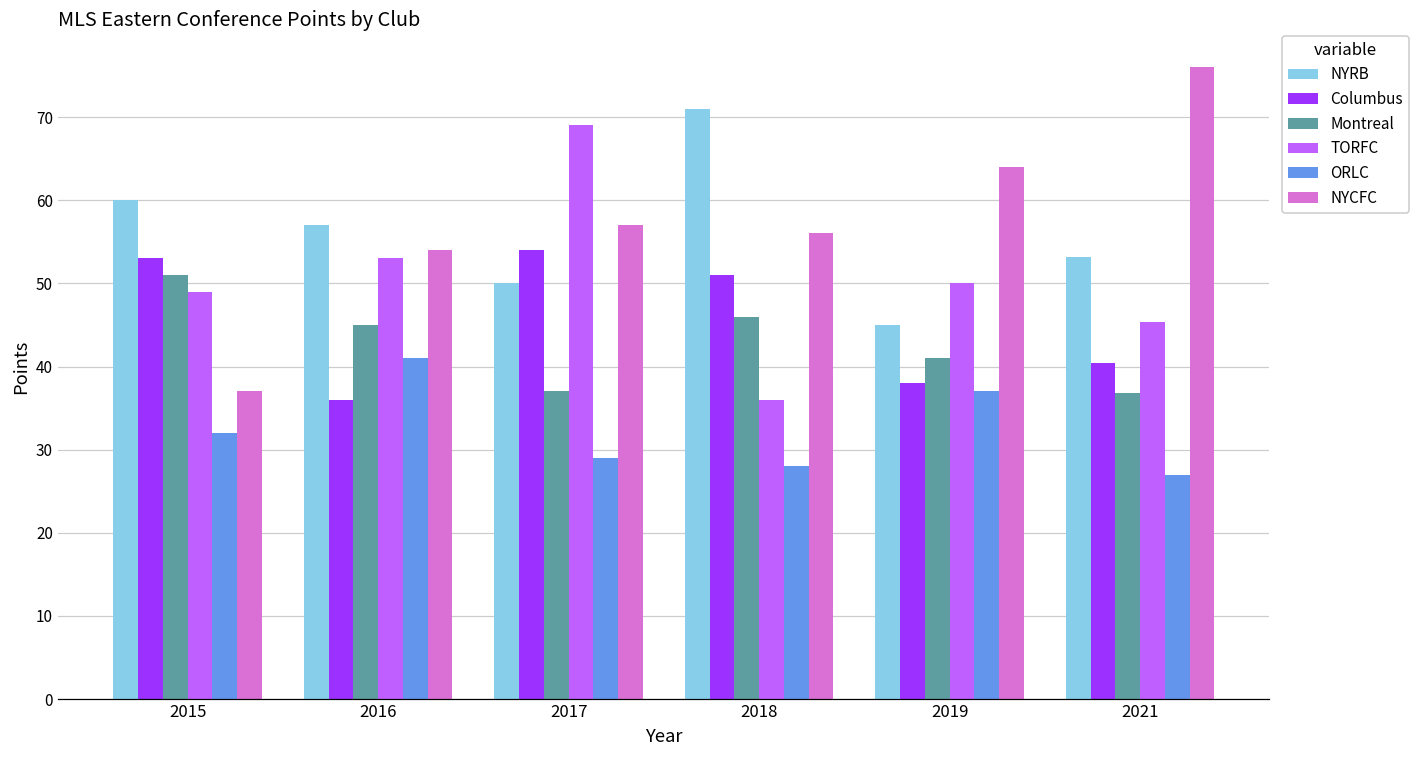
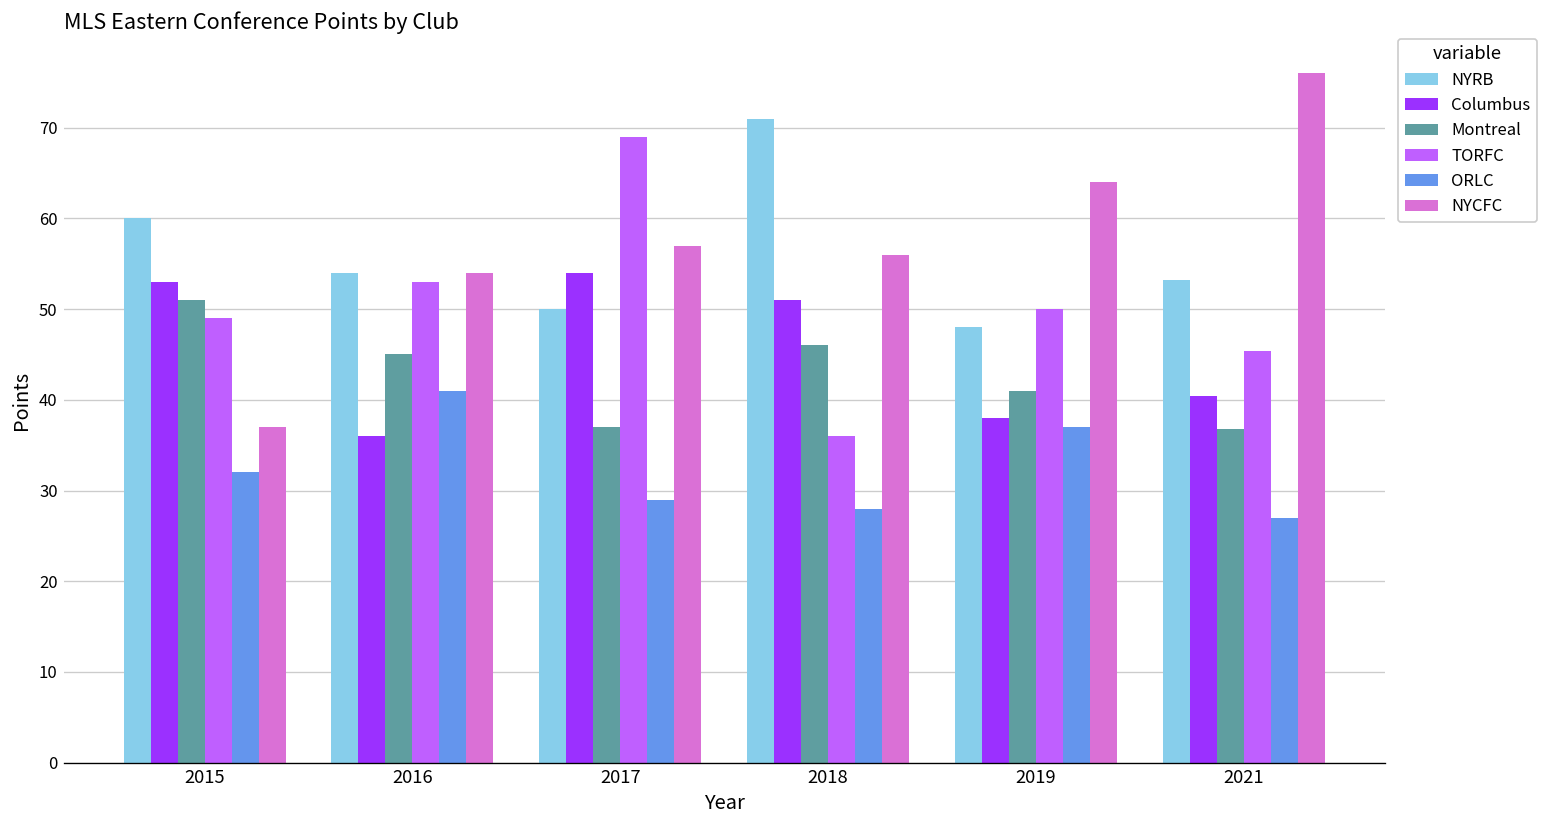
NYRB, 2016: 57 -> 54
NYRB, 2019: 45 -> 48
